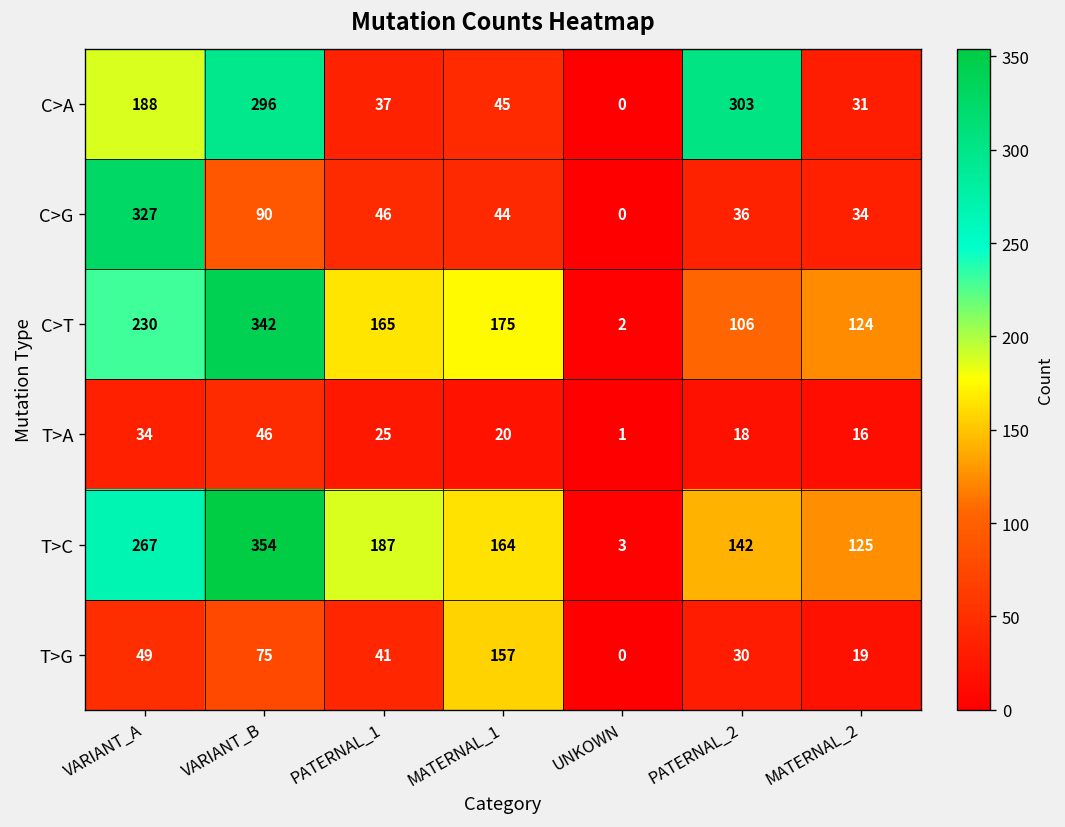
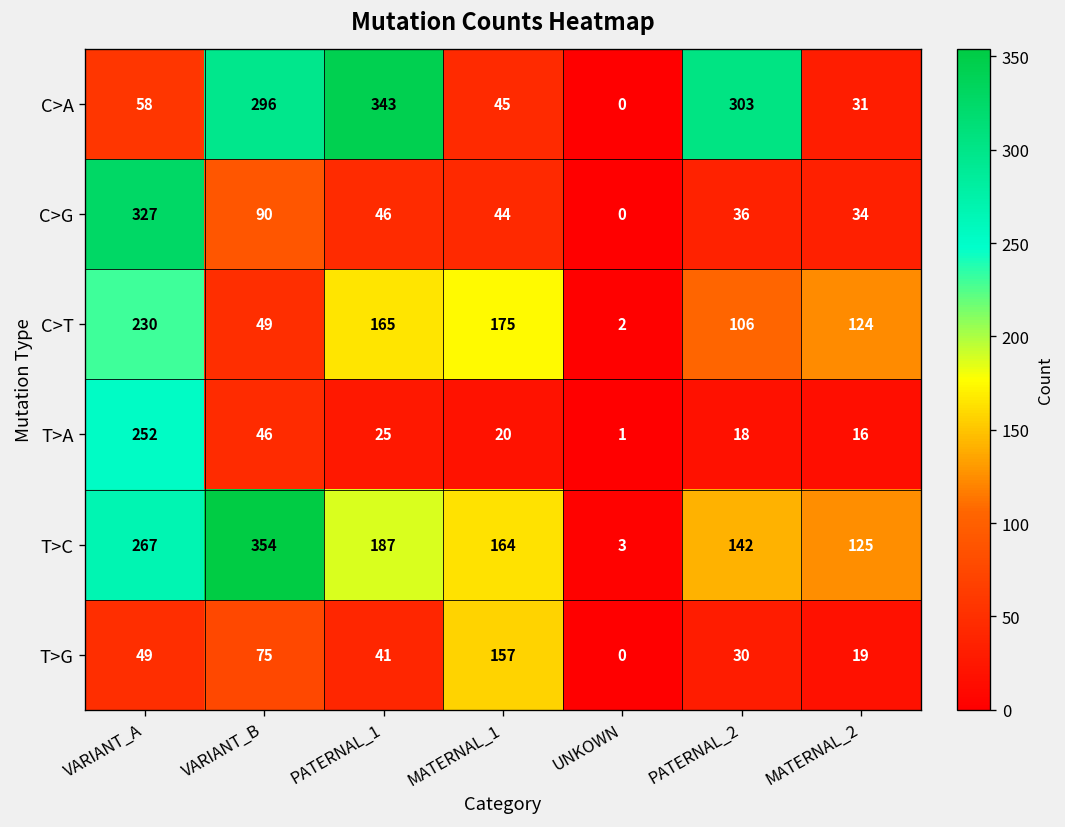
C>A, VARIANT_A: 188 -> 58
C>A, PATERNAL_1: 37 -> 343
C>T, VARIANT_B: 342 -> 49
T>A, VARIANT_A: 34 -> 252
